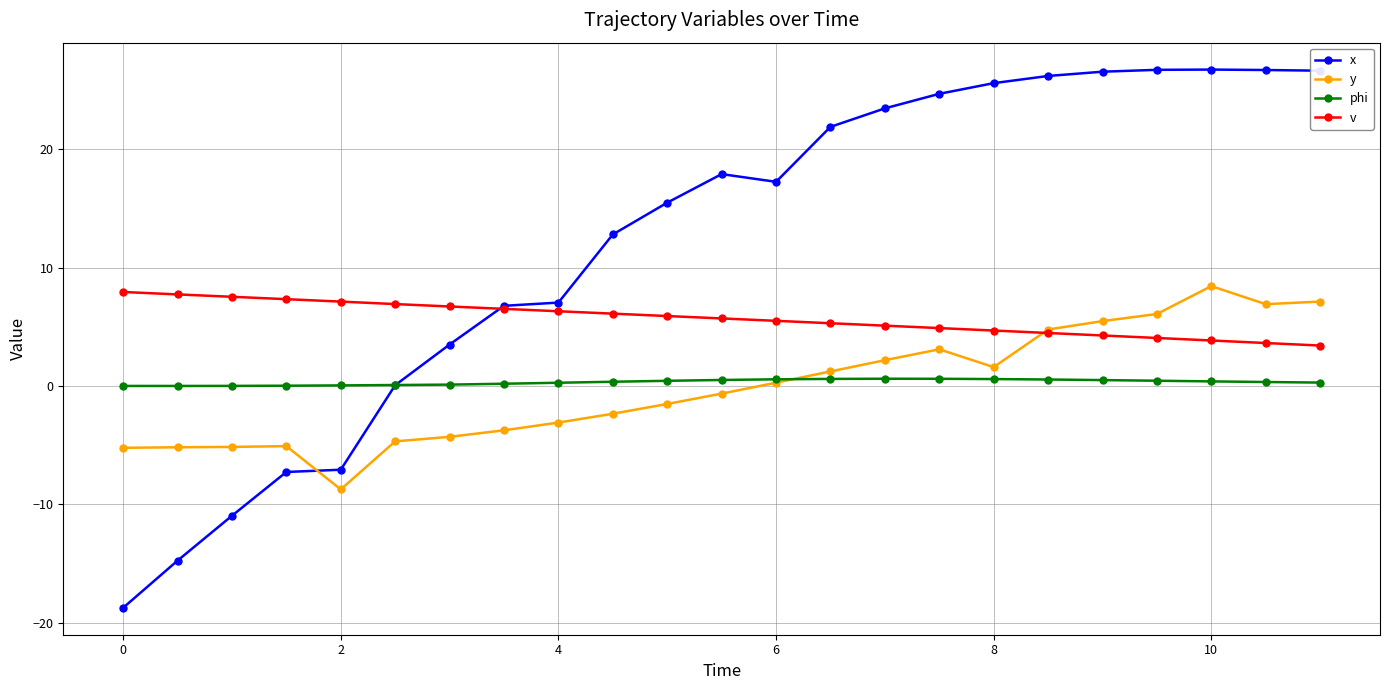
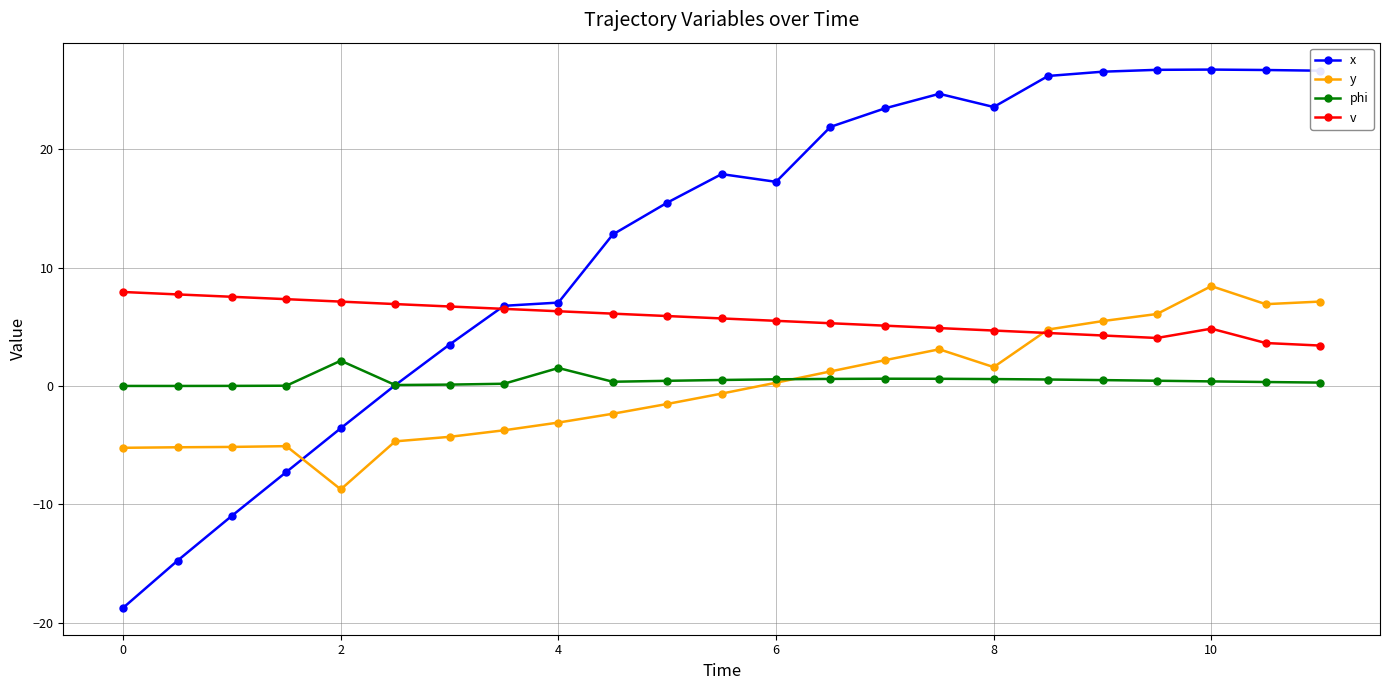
x, 2: -7.1 -> -3.6
phi, 2: 0.1 -> 2.1
phi, 4: 0.3 -> 1.5
x, 8: 25.6 -> 23.6
v, 10: 3.8 -> 4.8
